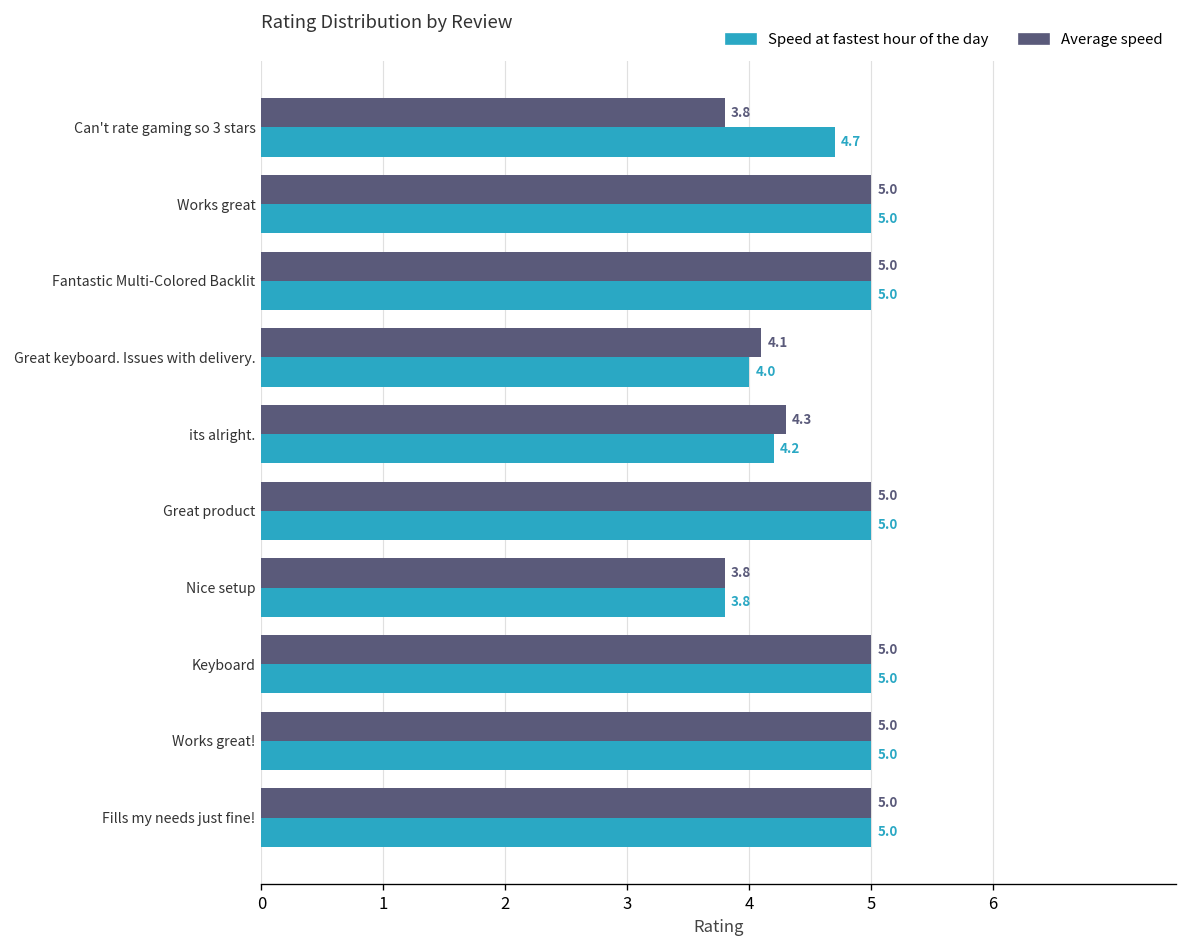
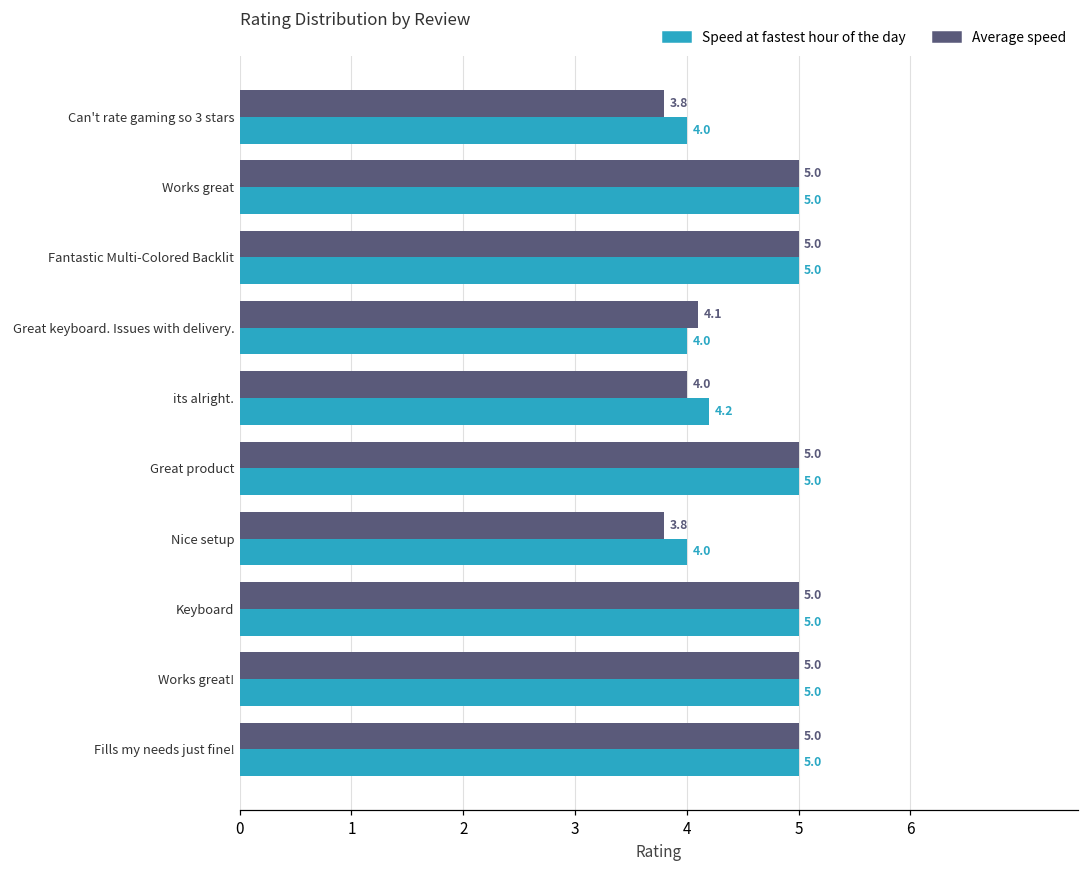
Speed at fastest hour of the day, Can't rate gaming so 3 stars: 4.7 -> 4.0
Average speed, its alright.: 4.3 -> 4.0
Speed at fastest hour of the day, Nice setup: 3.8 -> 4.0
